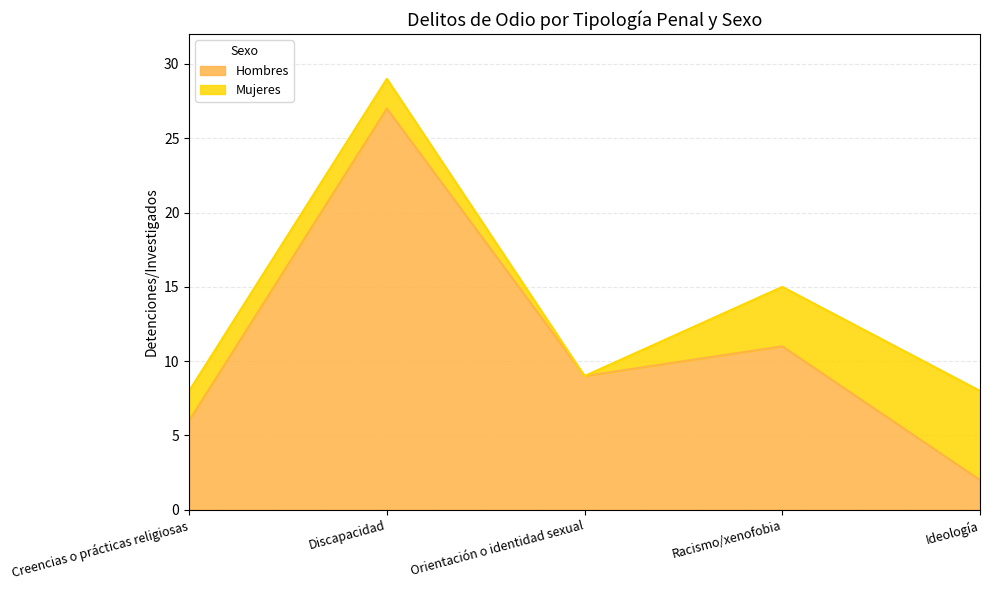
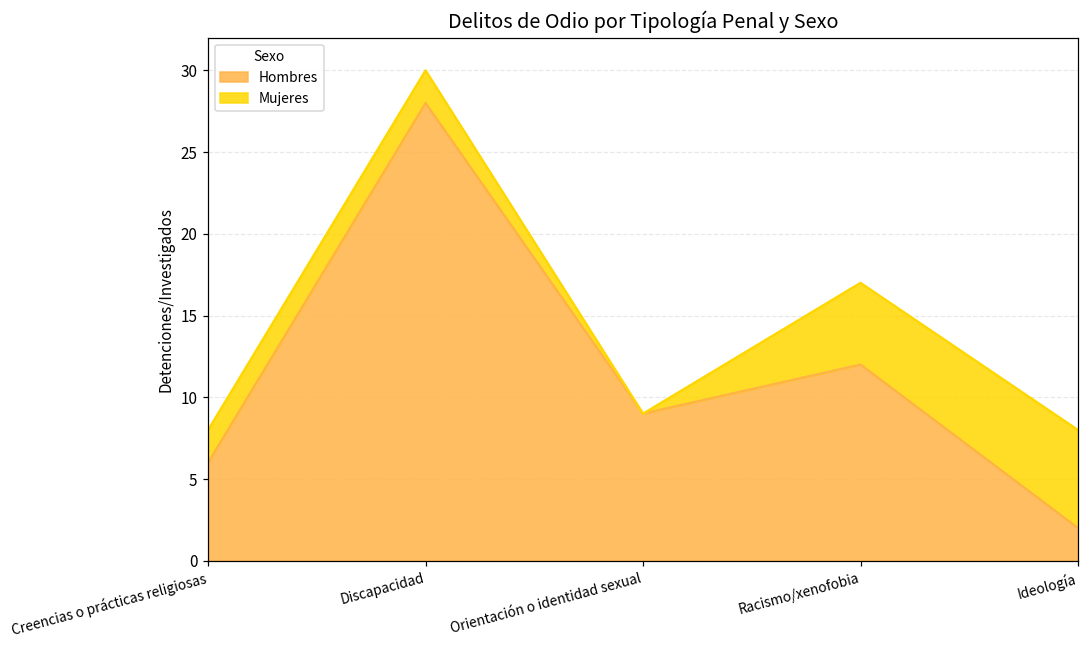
Hombres, Discapacidad: 27 -> 28
Hombres, Racismo/xenofobia: 11 -> 12
Mujeres, Racismo/xenofobia: 4 -> 5
